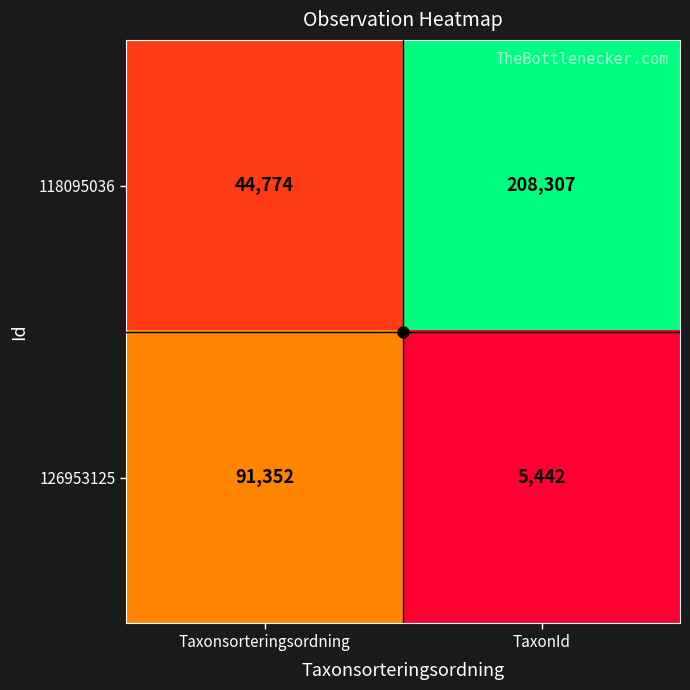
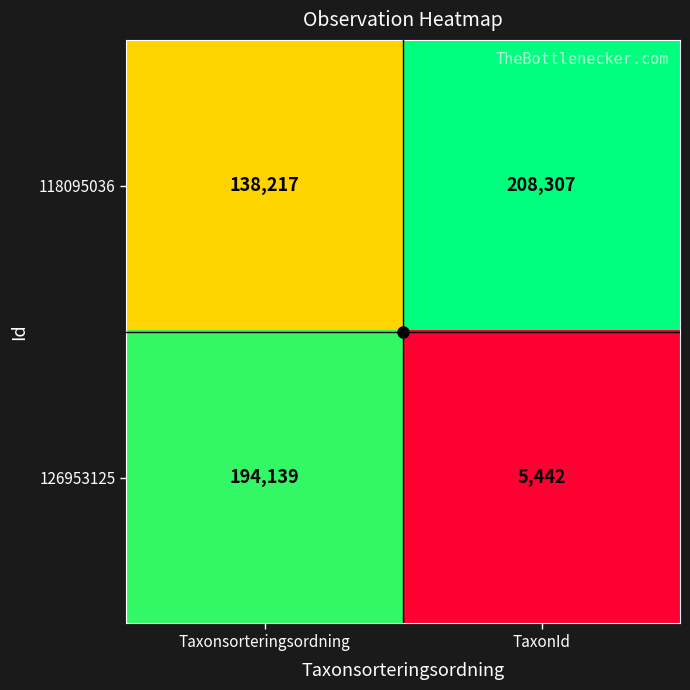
118095036, Taxonsorteringsordning: 44,774 -> 138,217
126953125, Taxonsorteringsordning: 91,352 -> 194,139
